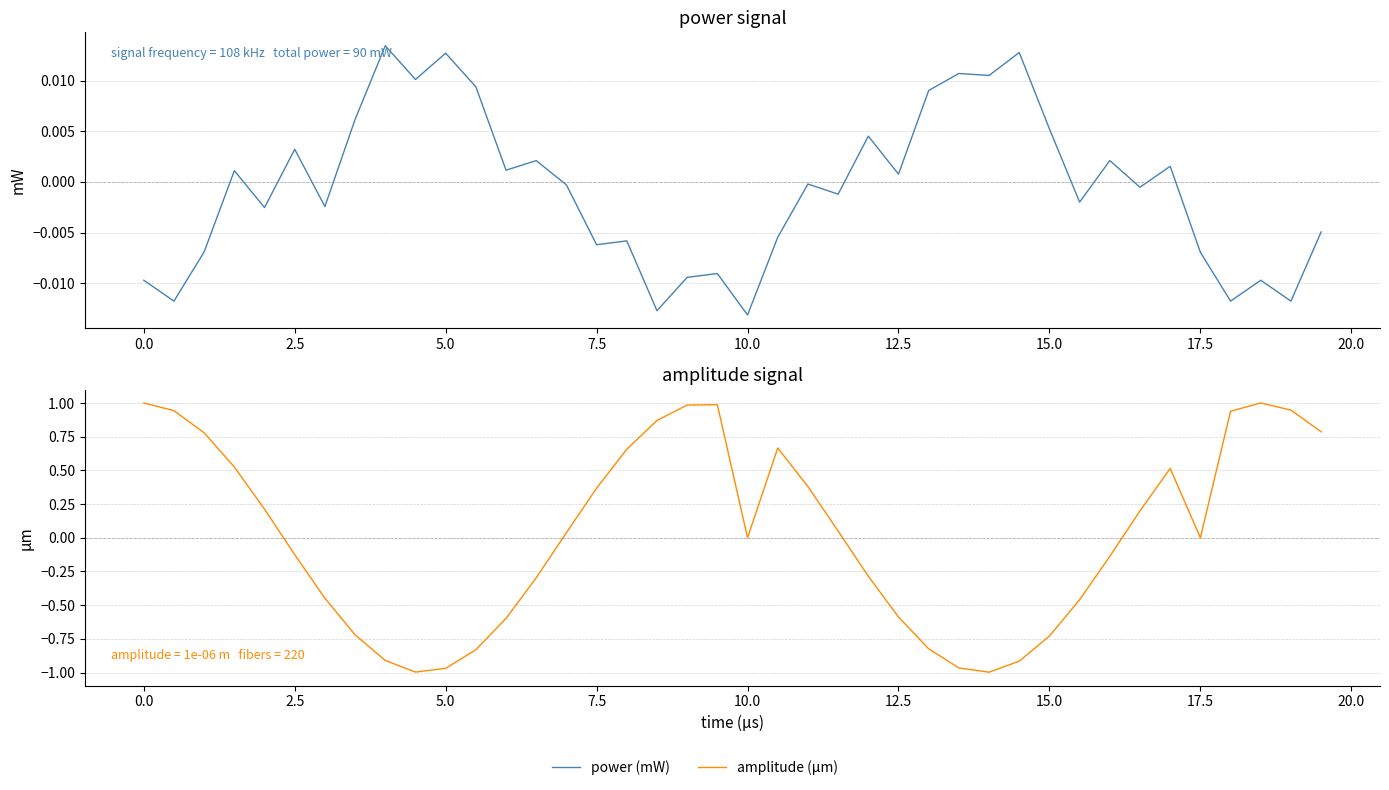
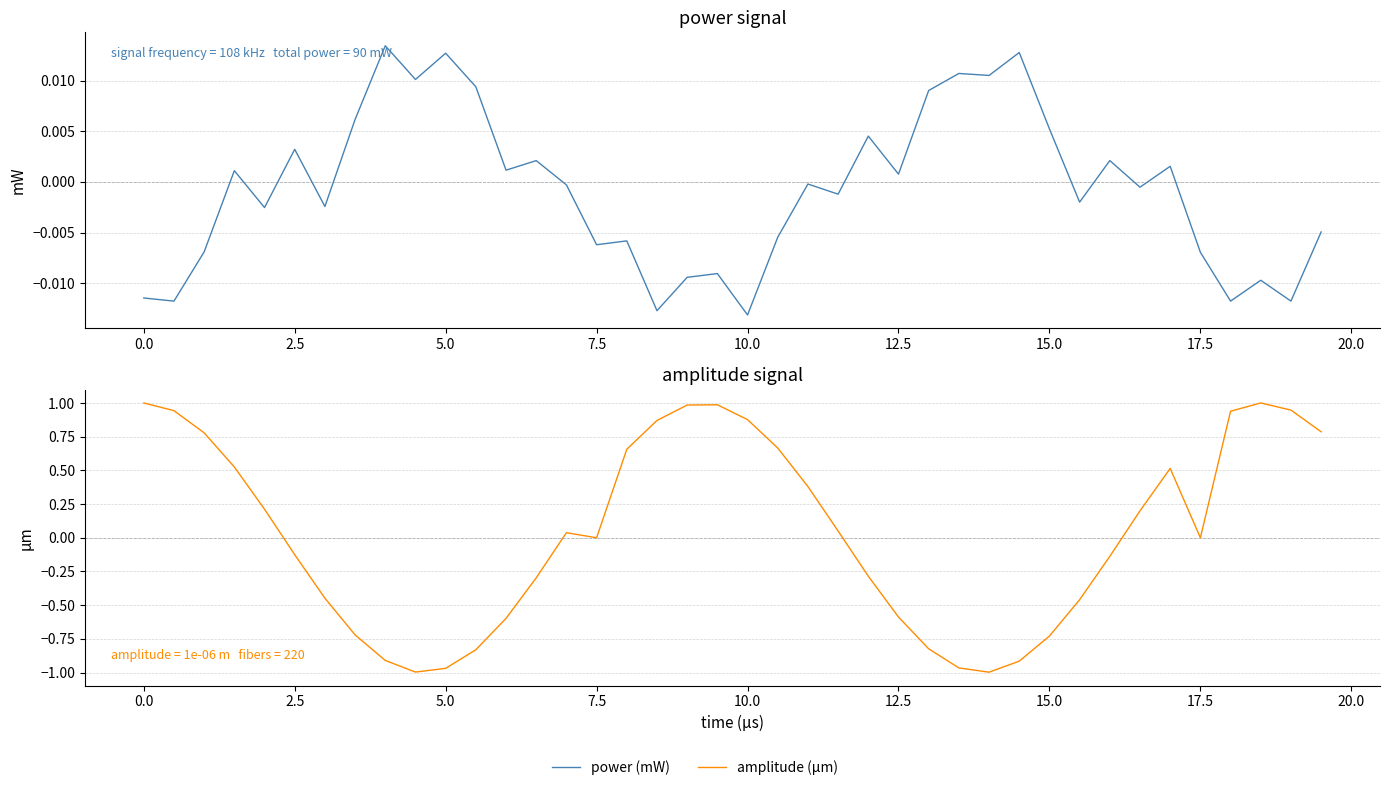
power signal, 0.0: -0.0097 -> -0.0115
amplitude signal, 7.5: 0.37 -> 0.00
amplitude signal, 10.0: 0.00 -> 0.88
